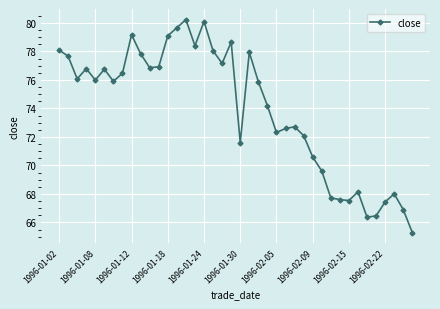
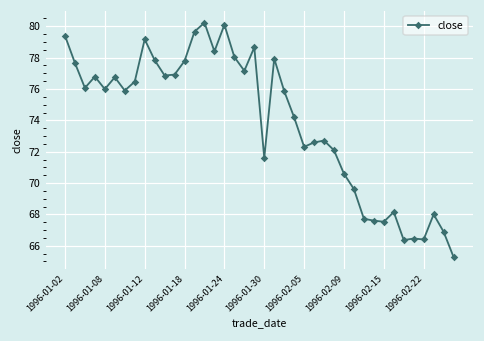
1996-01-02: 78.1 -> 79.4
1996-01-18: 79.1 -> 77.8
1996-02-22: 67.4 -> 66.4
